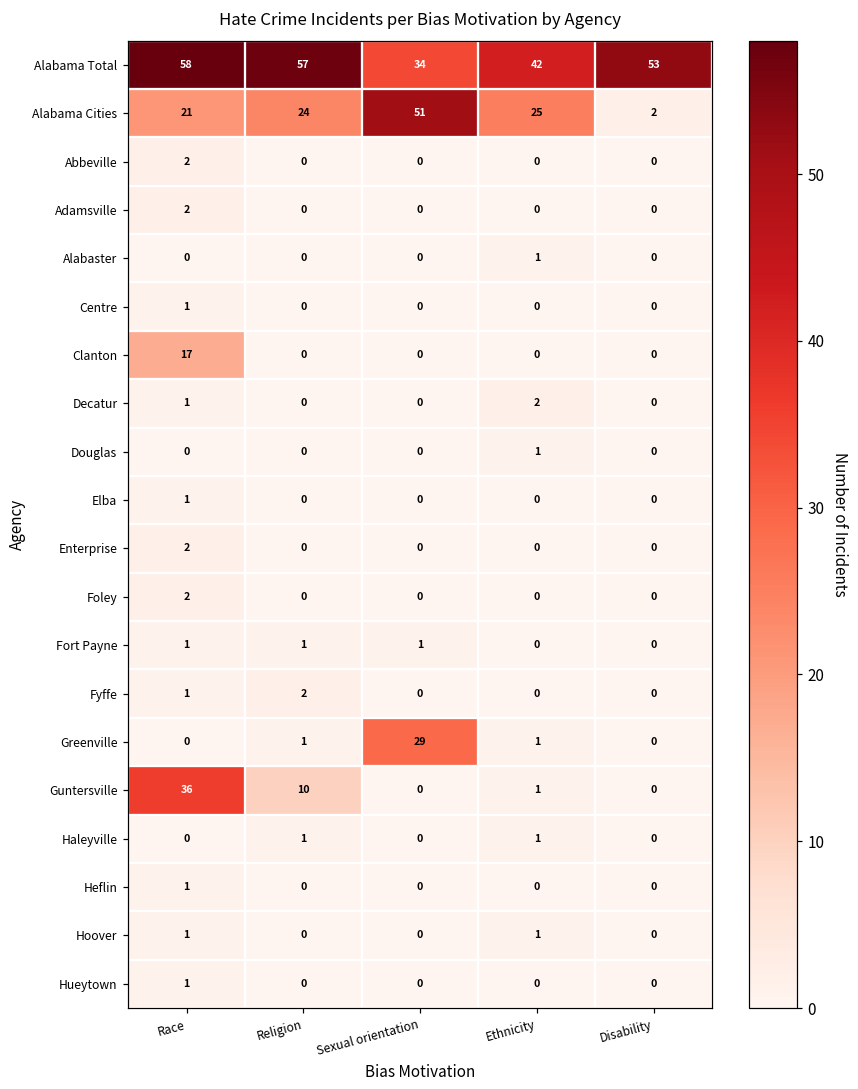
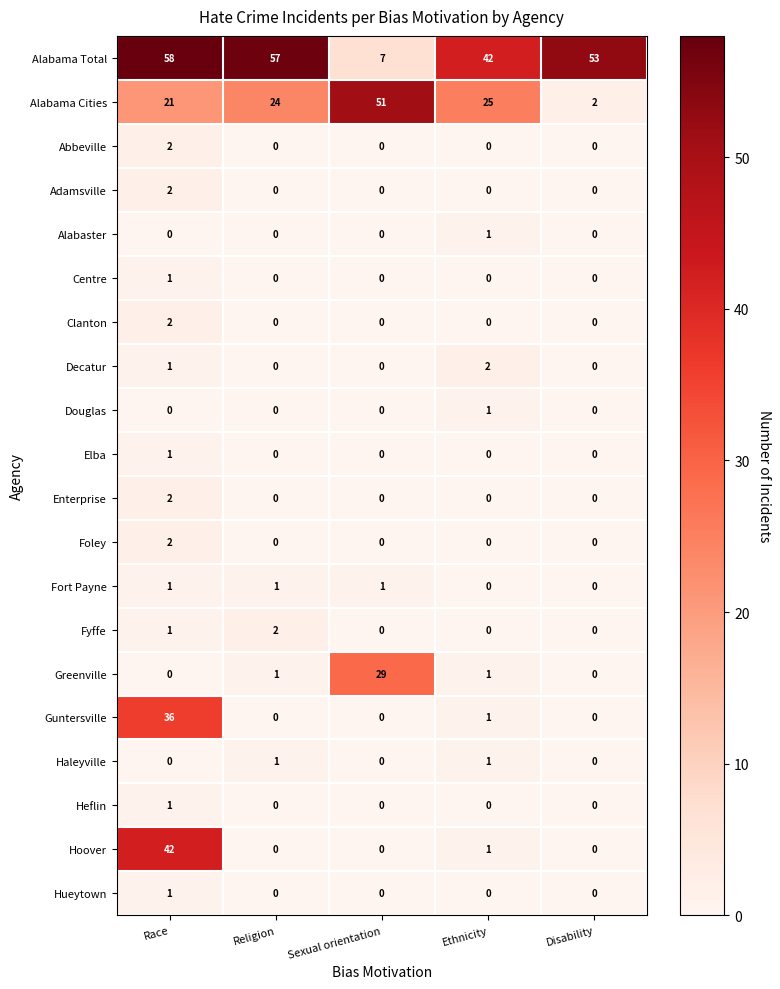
Alabama Total, Sexual orientation: 34 -> 7
Clanton, Race: 17 -> 2
Guntersville, Religion: 10 -> 0
Hoover, Race: 1 -> 42
